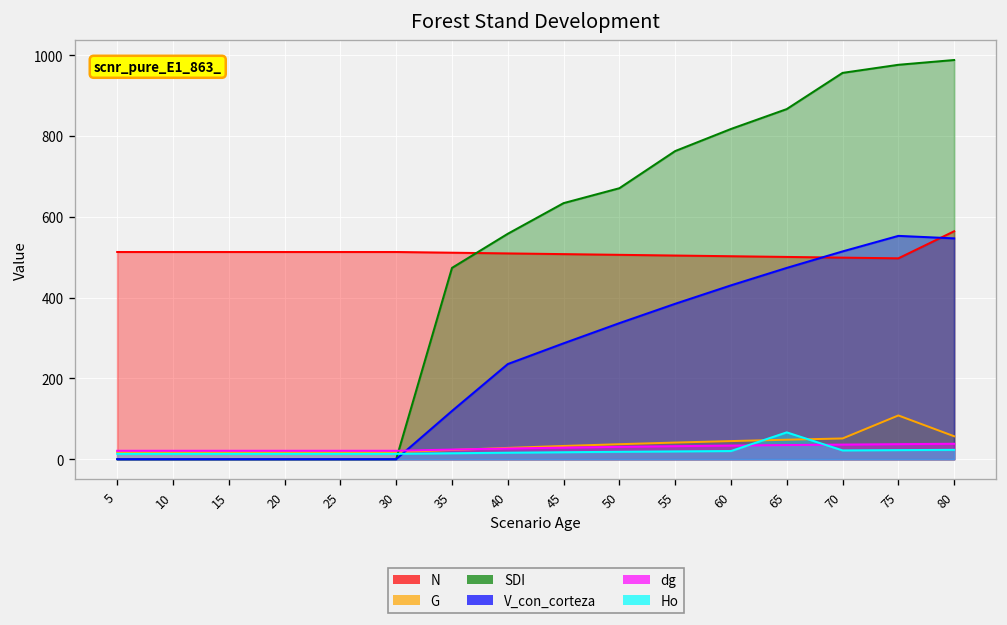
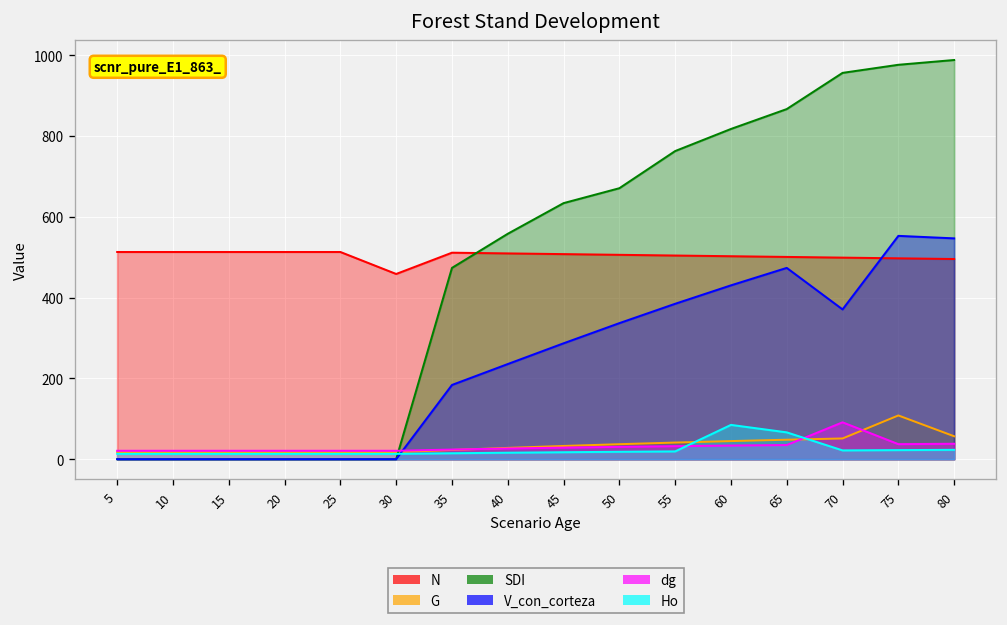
N, 30: 510 -> 460
V_con_corteza, 35: 120 -> 180
Ho, 60: 20 -> 80
V_con_corteza, 70: 510 -> 370
dg, 70: 40 -> 90
N, 80: 560 -> 500
